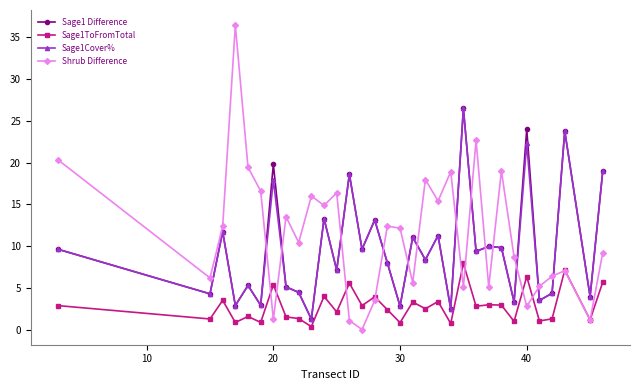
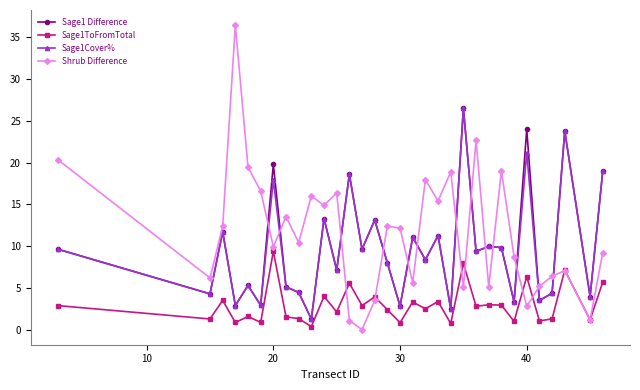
Sage1ToFromTotal, 20: 5 -> 9
Shrub Difference, 20: 1 -> 10
Sage1Cover%, 40: 22 -> 21
